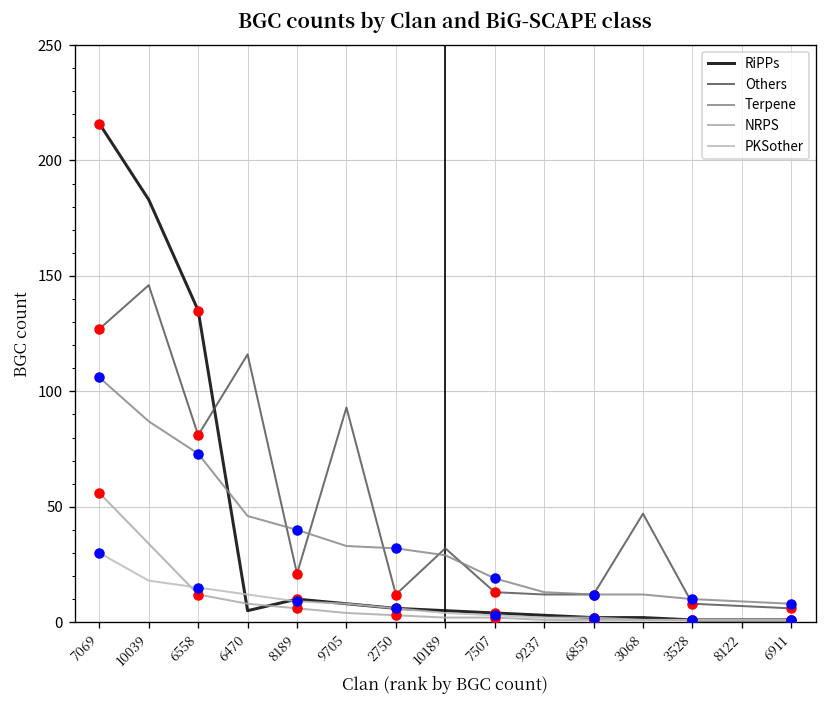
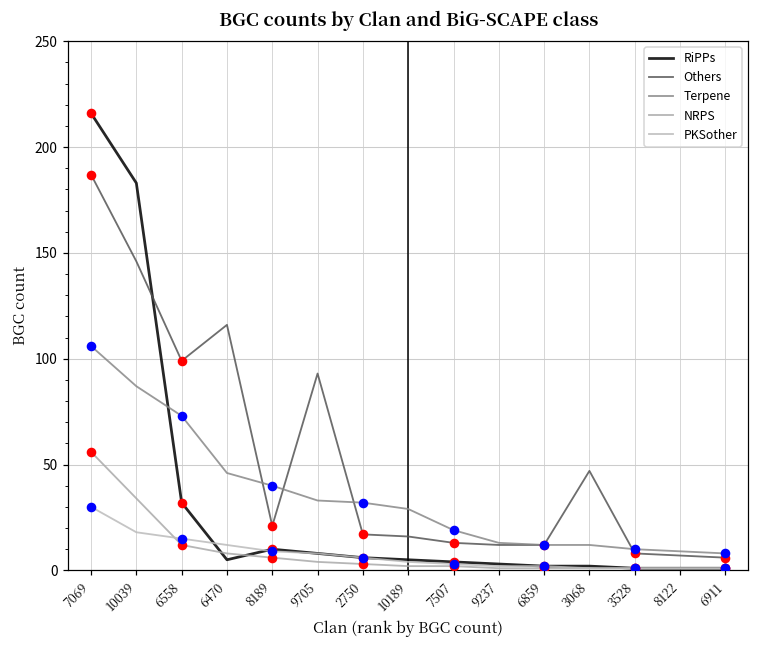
Others, 7069: 127 -> 187
RiPPs, 6558: 135 -> 32
Others, 6558: 81 -> 99
Others, 2750: 12 -> 17
Others, 10189: 32 -> 16
